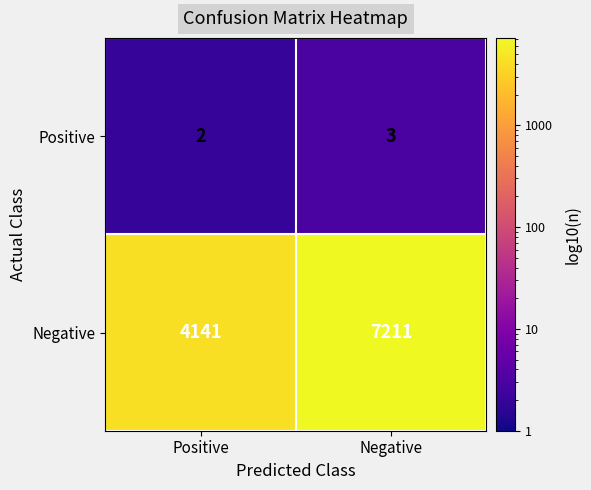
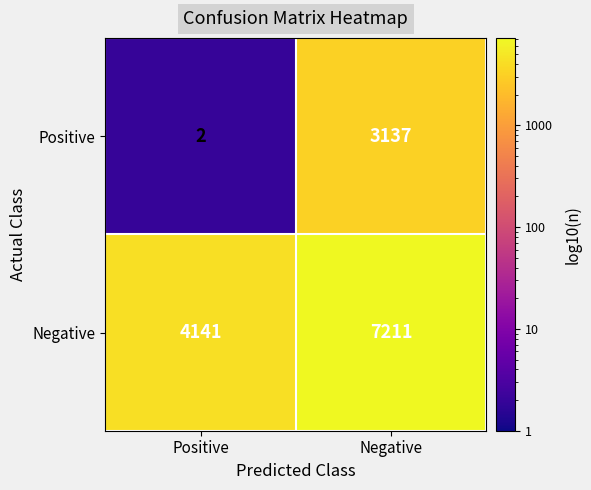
Positive, Negative: 3 -> 3137
